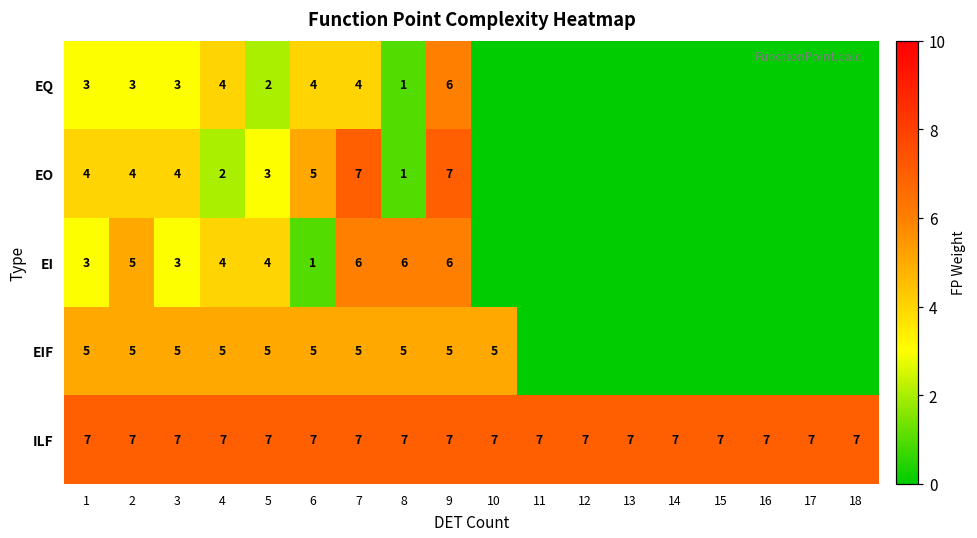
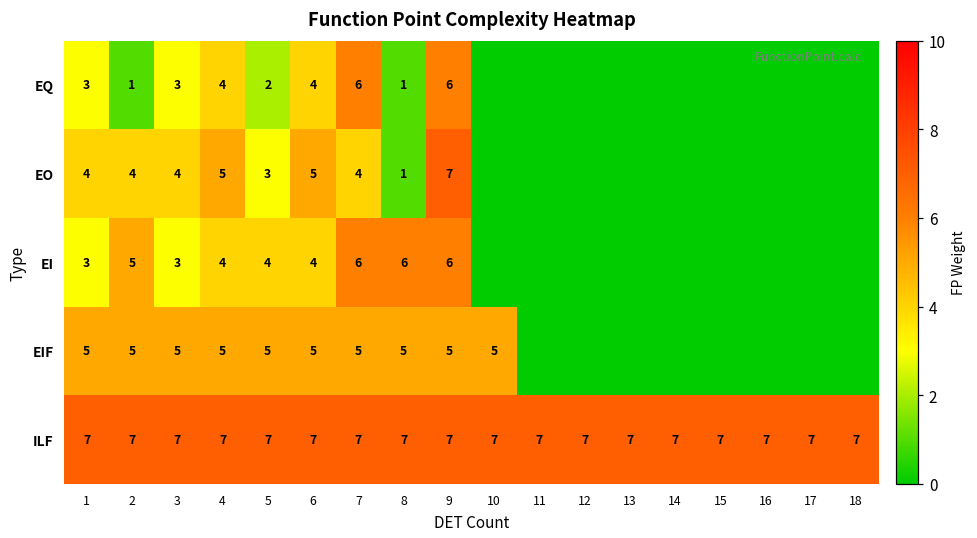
EQ, 2: 3 -> 1
EQ, 7: 4 -> 6
EO, 4: 2 -> 5
EO, 7: 7 -> 4
EI, 6: 1 -> 4
